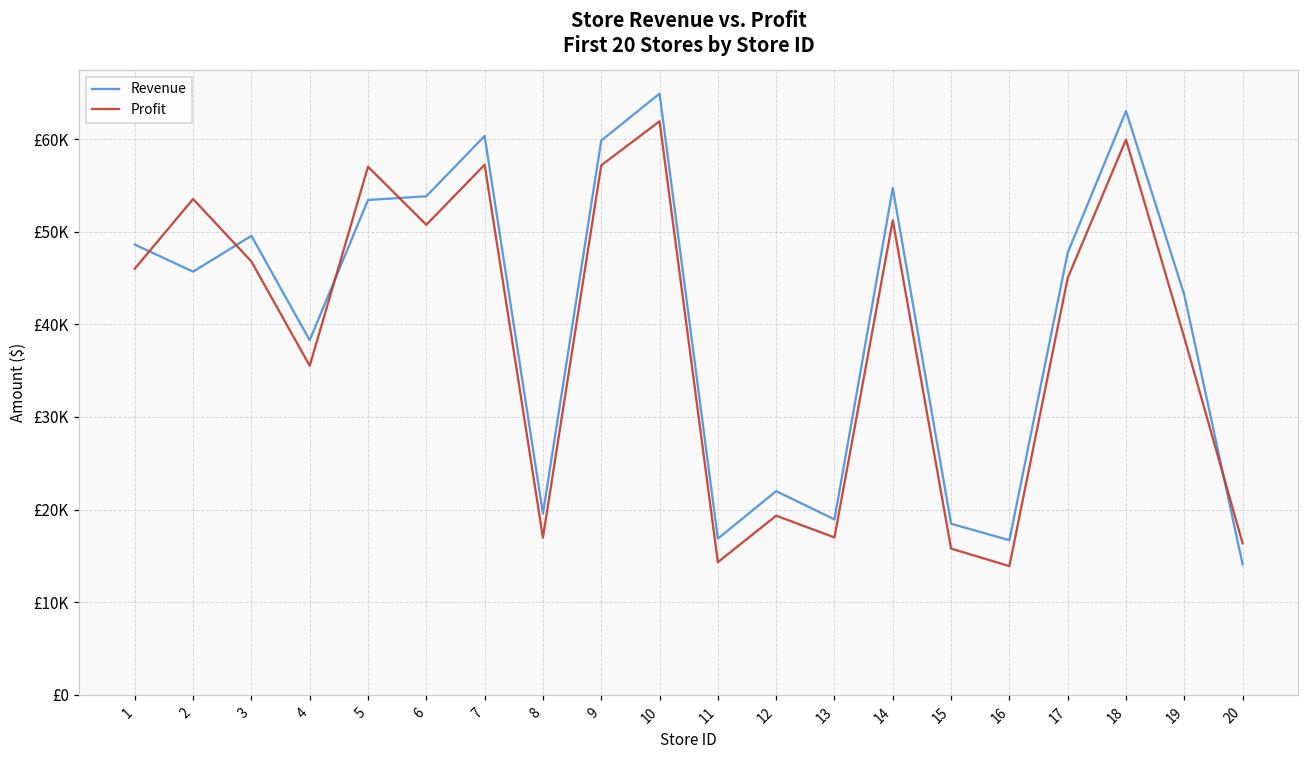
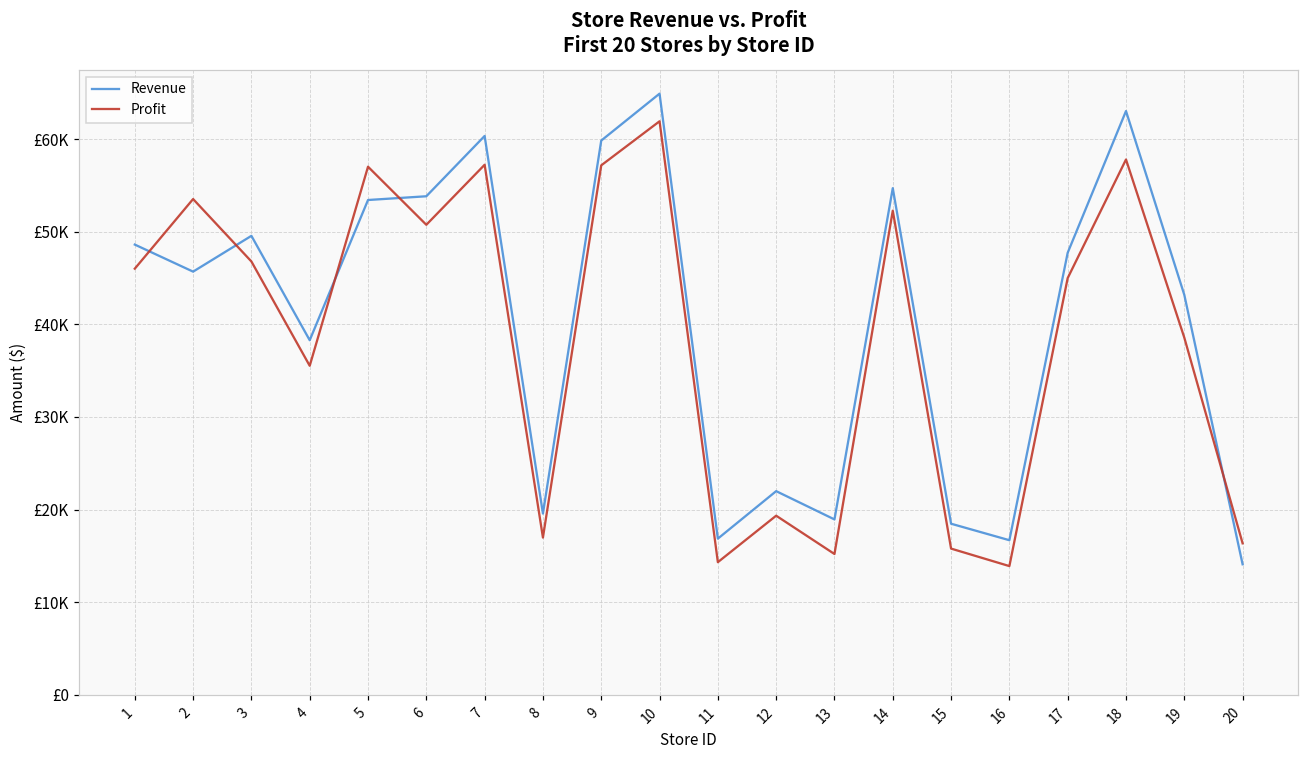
Profit, 13: £17000 -> £15000
Profit, 14: £51000 -> £52000
Profit, 18: £60000 -> £58000
